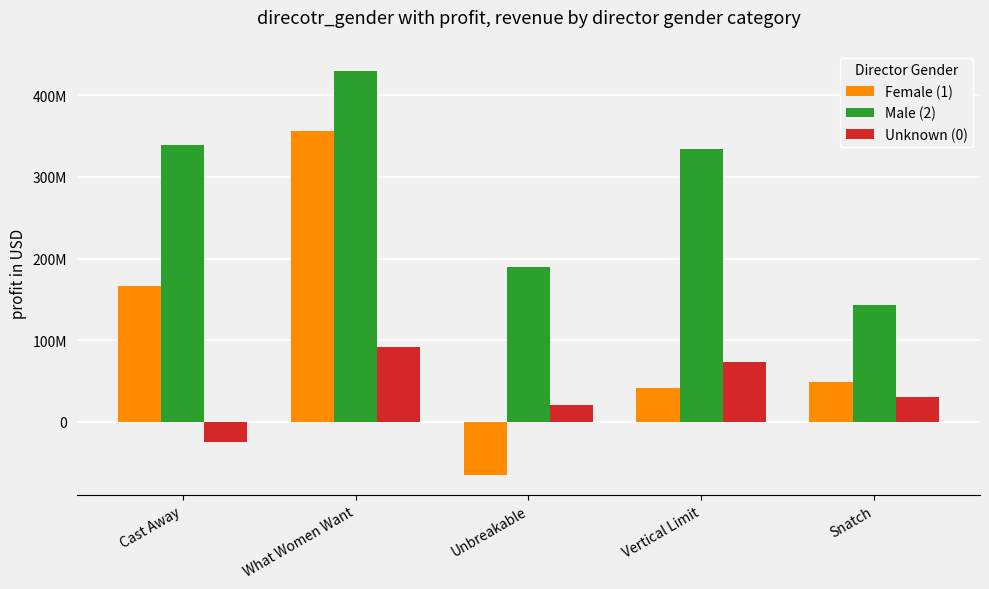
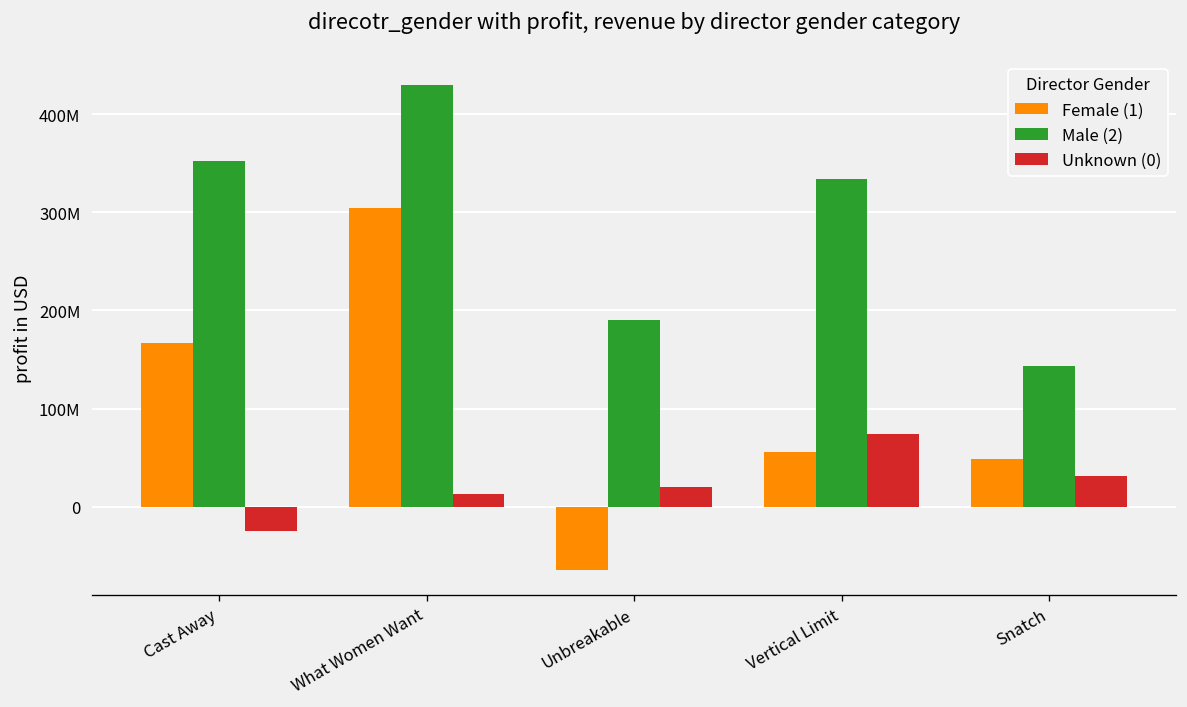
Male (2), Cast Away: 340000000 -> 350000000
Female (1), What Women Want: 360000000 -> 300000000
Unknown (0), What Women Want: 90000000 -> 10000000
Female (1), Vertical Limit: 40000000 -> 60000000
